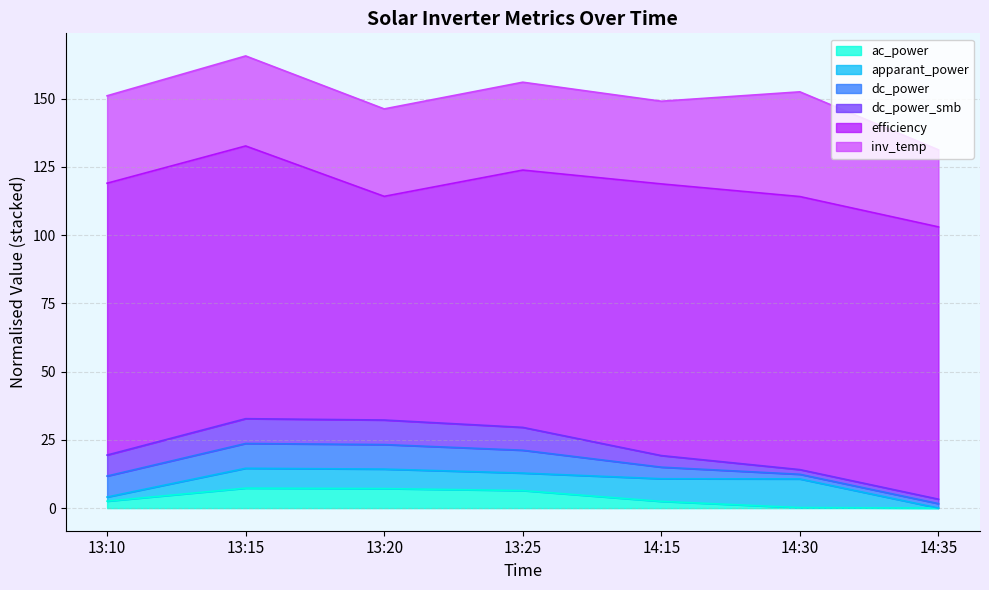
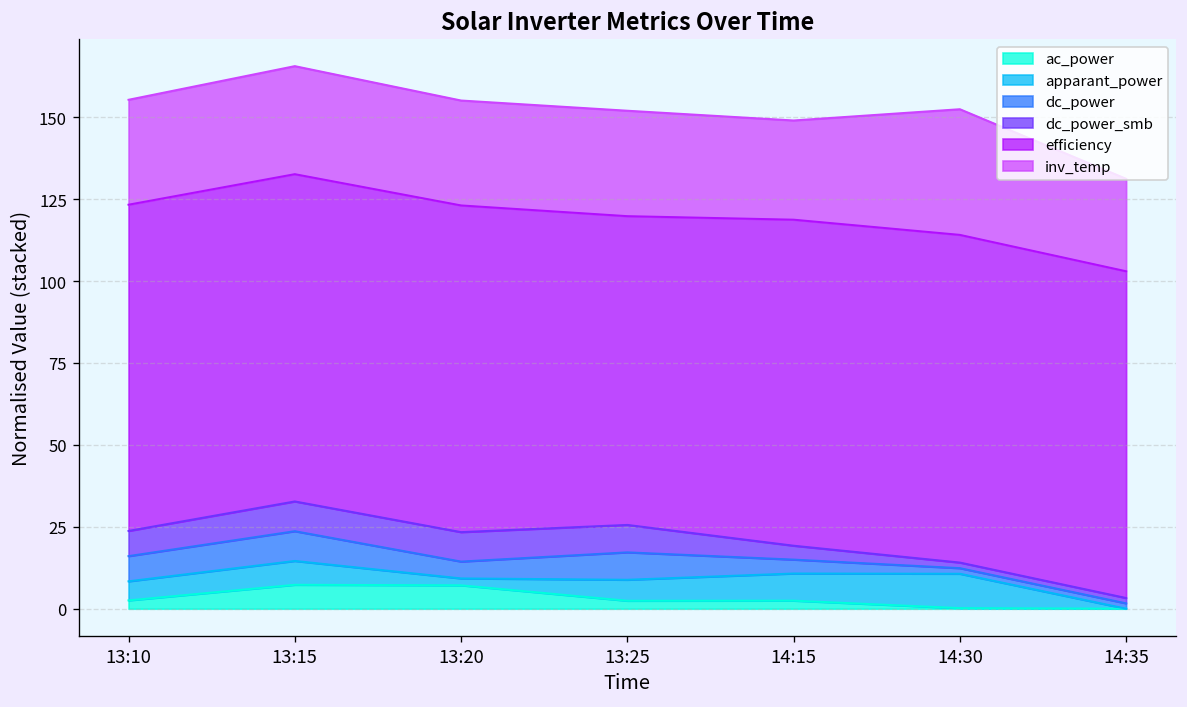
apparant_power, 13:10: 2 -> 6
apparant_power, 13:20: 7 -> 2
dc_power, 13:20: 9 -> 5
efficiency, 13:20: 82 -> 100
ac_power, 13:25: 6 -> 2
